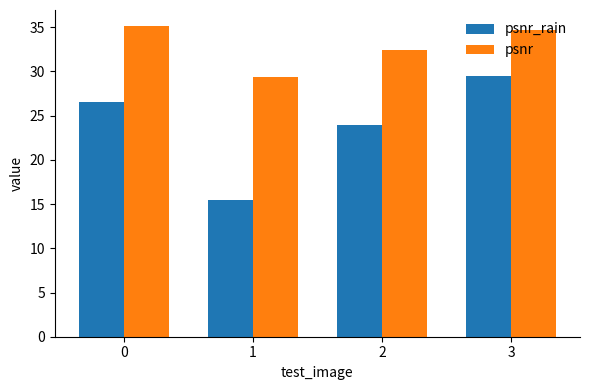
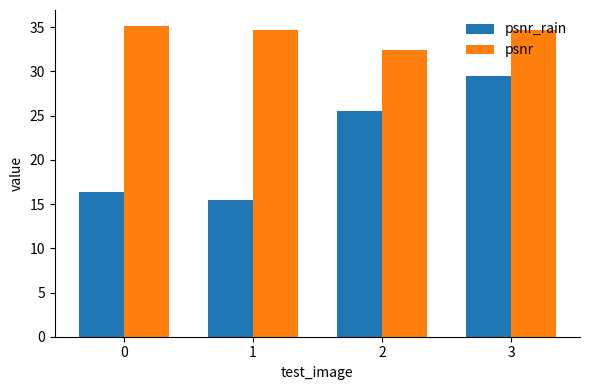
psnr_rain, 0: 27 -> 16
psnr, 1: 29 -> 35
psnr_rain, 2: 24 -> 26
